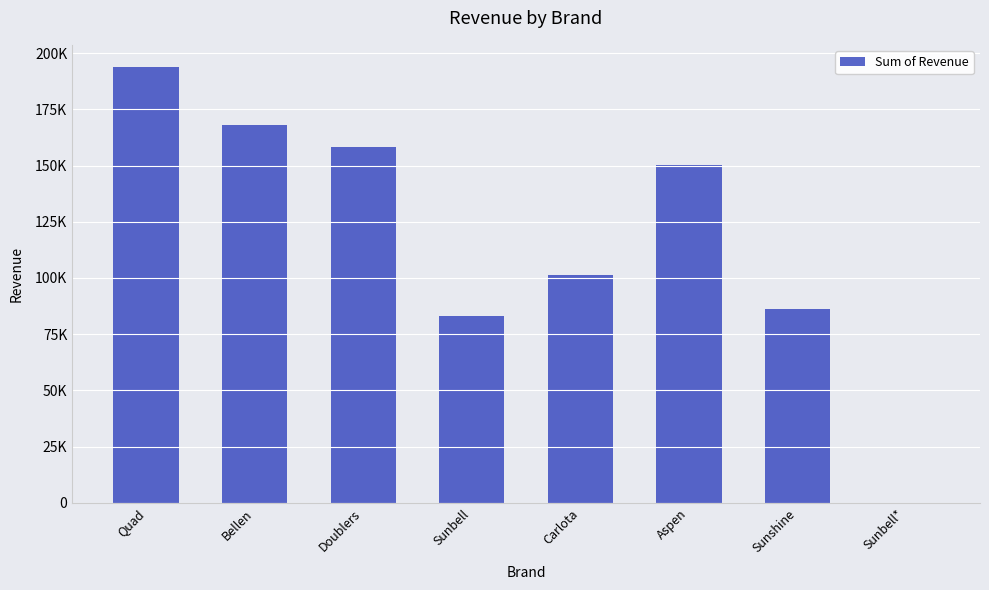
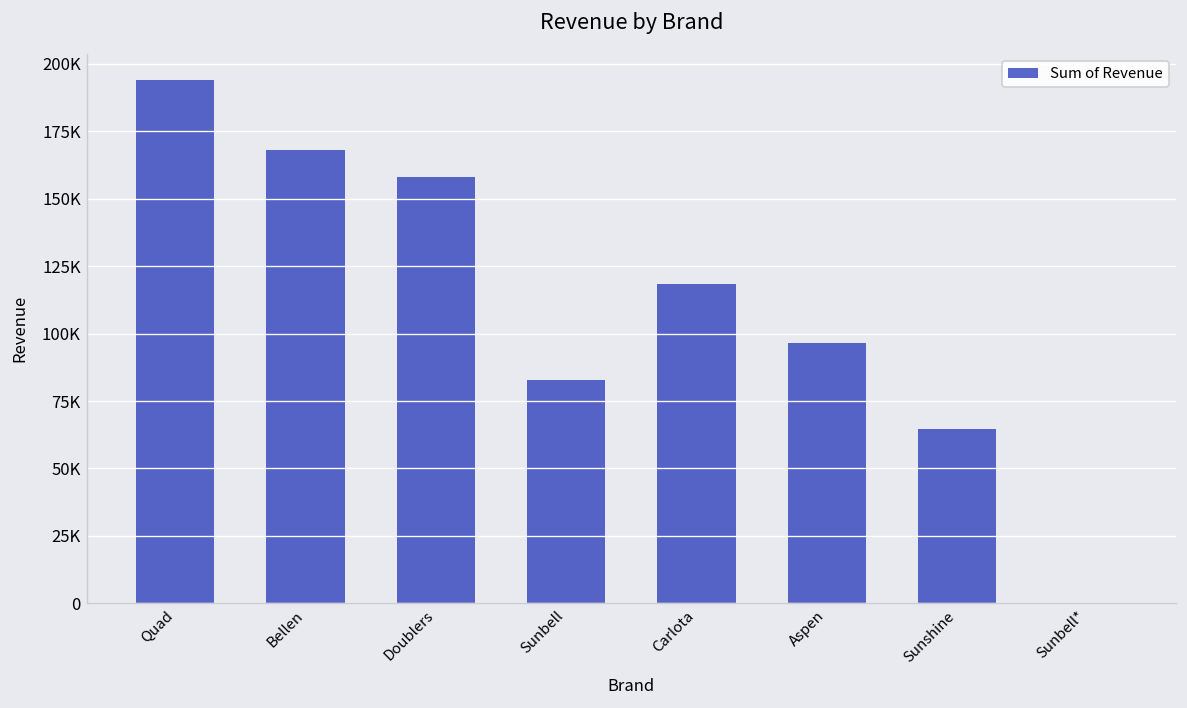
Carlota: 101000 -> 118000
Aspen: 150000 -> 96000
Sunshine: 86000 -> 65000
